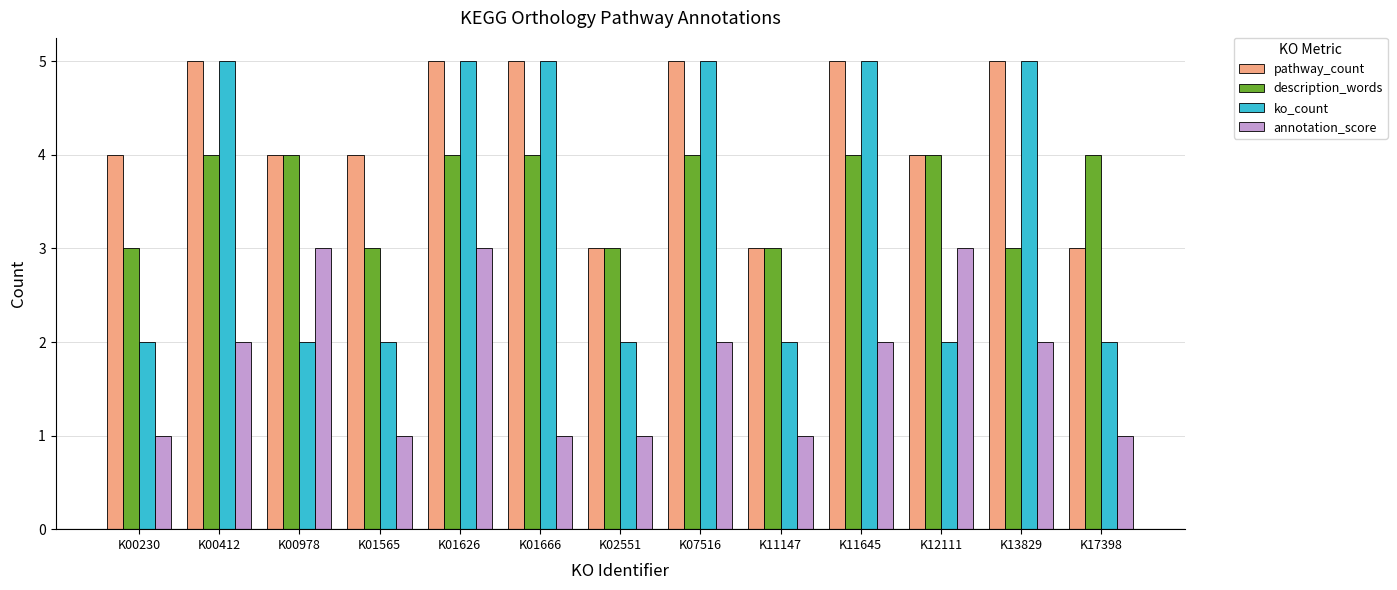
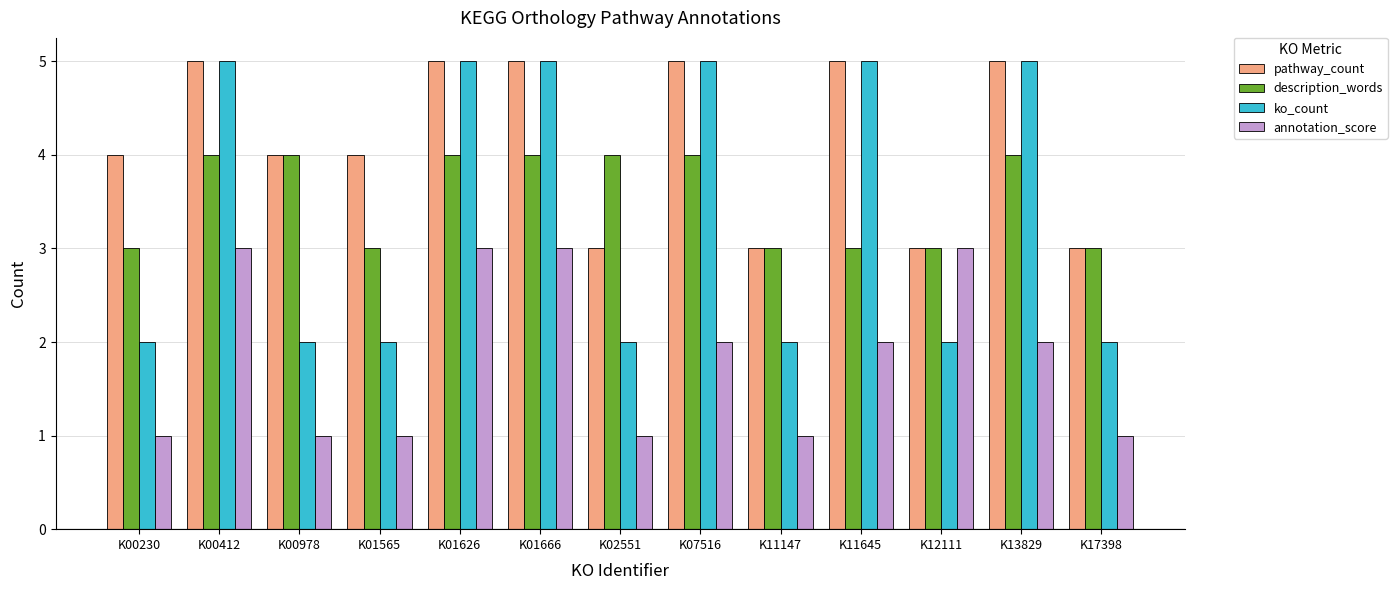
annotation_score, K00412: 2 -> 3
annotation_score, K00978: 3 -> 1
annotation_score, K01666: 1 -> 3
description_words, K02551: 3 -> 4
description_words, K11645: 4 -> 3
pathway_count, K12111: 4 -> 3
description_words, K12111: 4 -> 3
description_words, K13829: 3 -> 4
description_words, K17398: 4 -> 3
